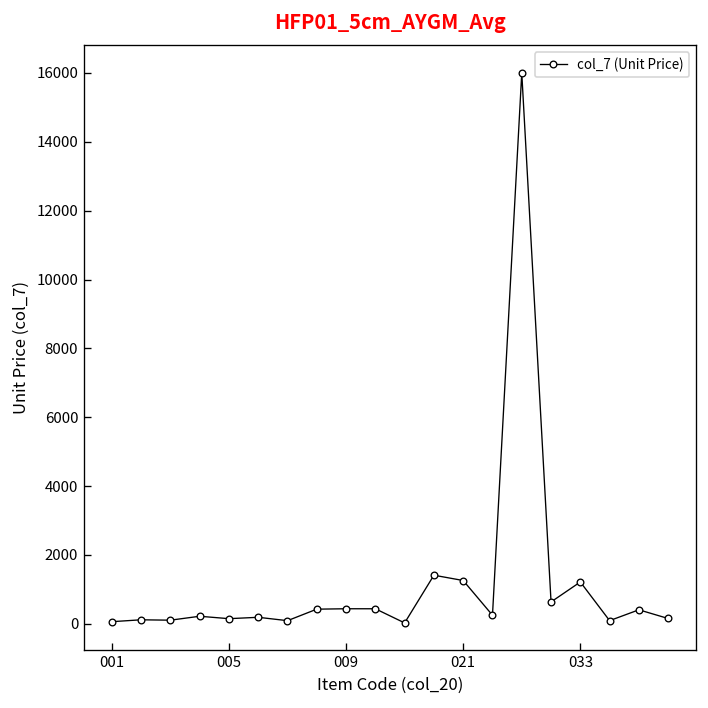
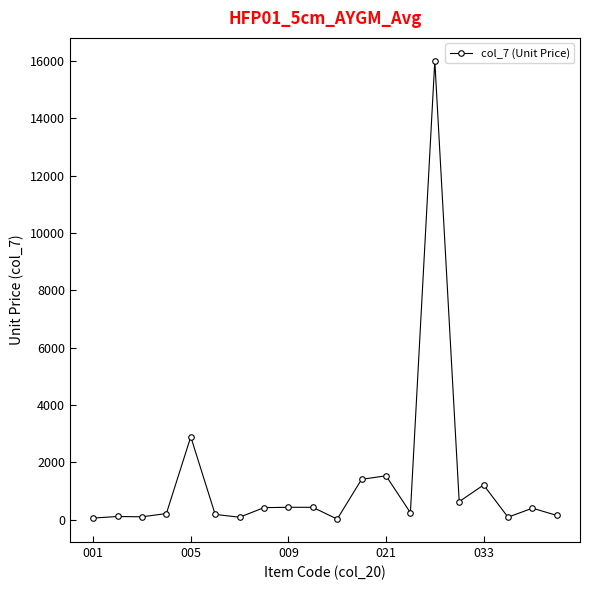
005: 200 -> 2900
021: 1300 -> 1500
